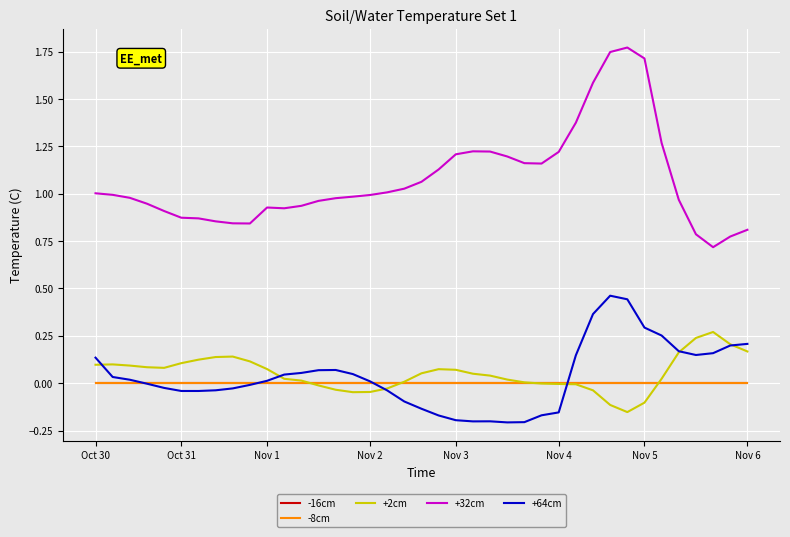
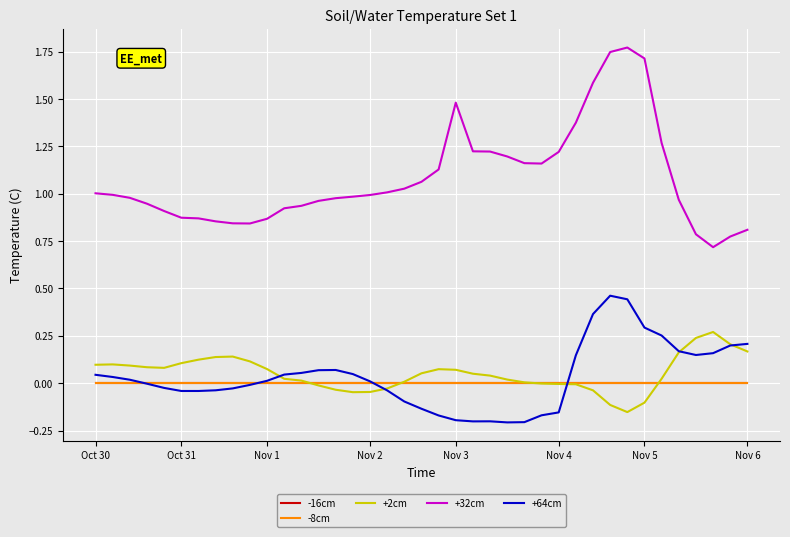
+64cm, Oct 30: 0.13 -> 0.04
+32cm, Nov 1: 0.93 -> 0.87
+32cm, Nov 3: 1.21 -> 1.48
